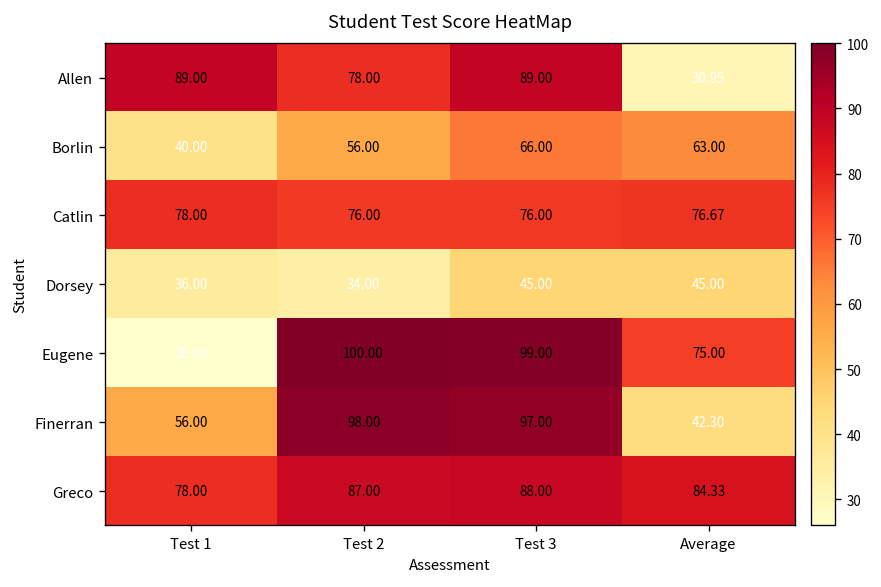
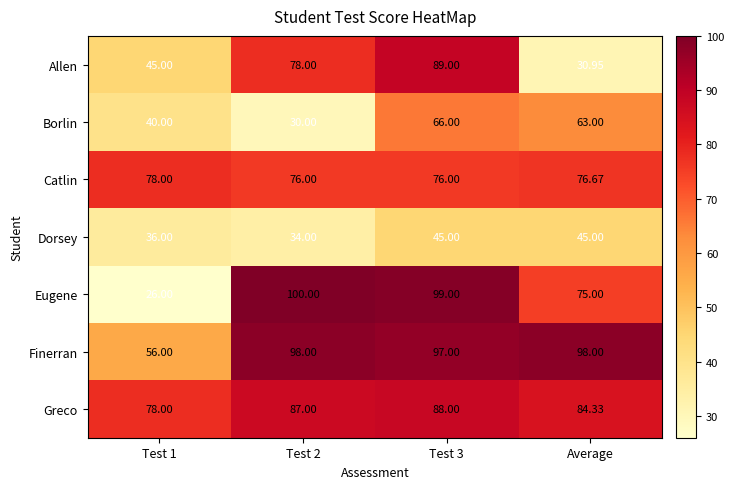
Allen, Test 1: 89.00 -> 45.00
Borlin, Test 2: 56.00 -> 30.00
Finerran, Average: 42.30 -> 98.00
